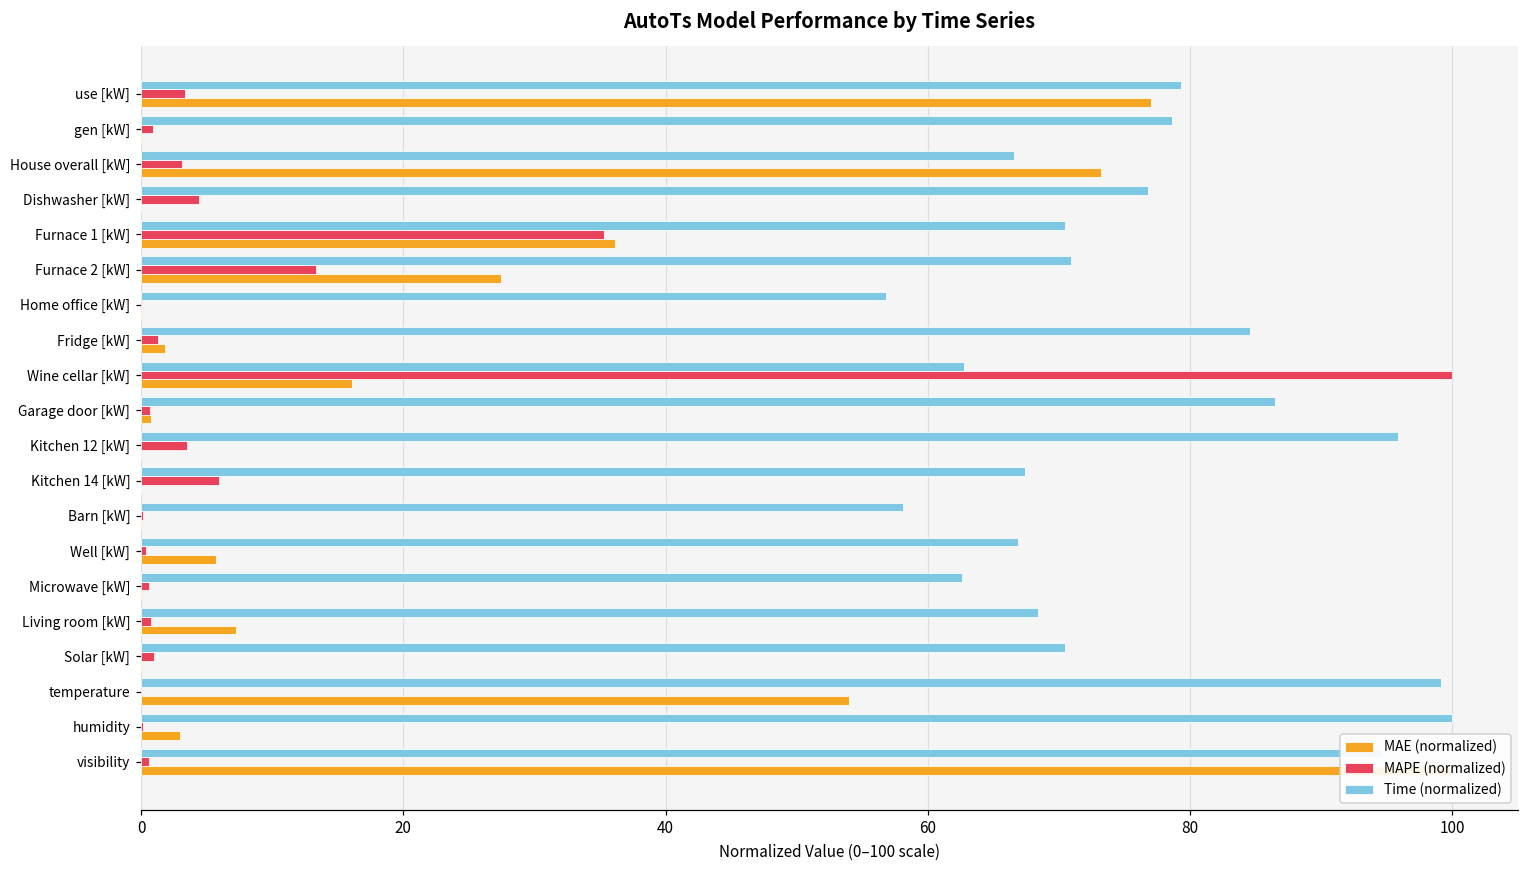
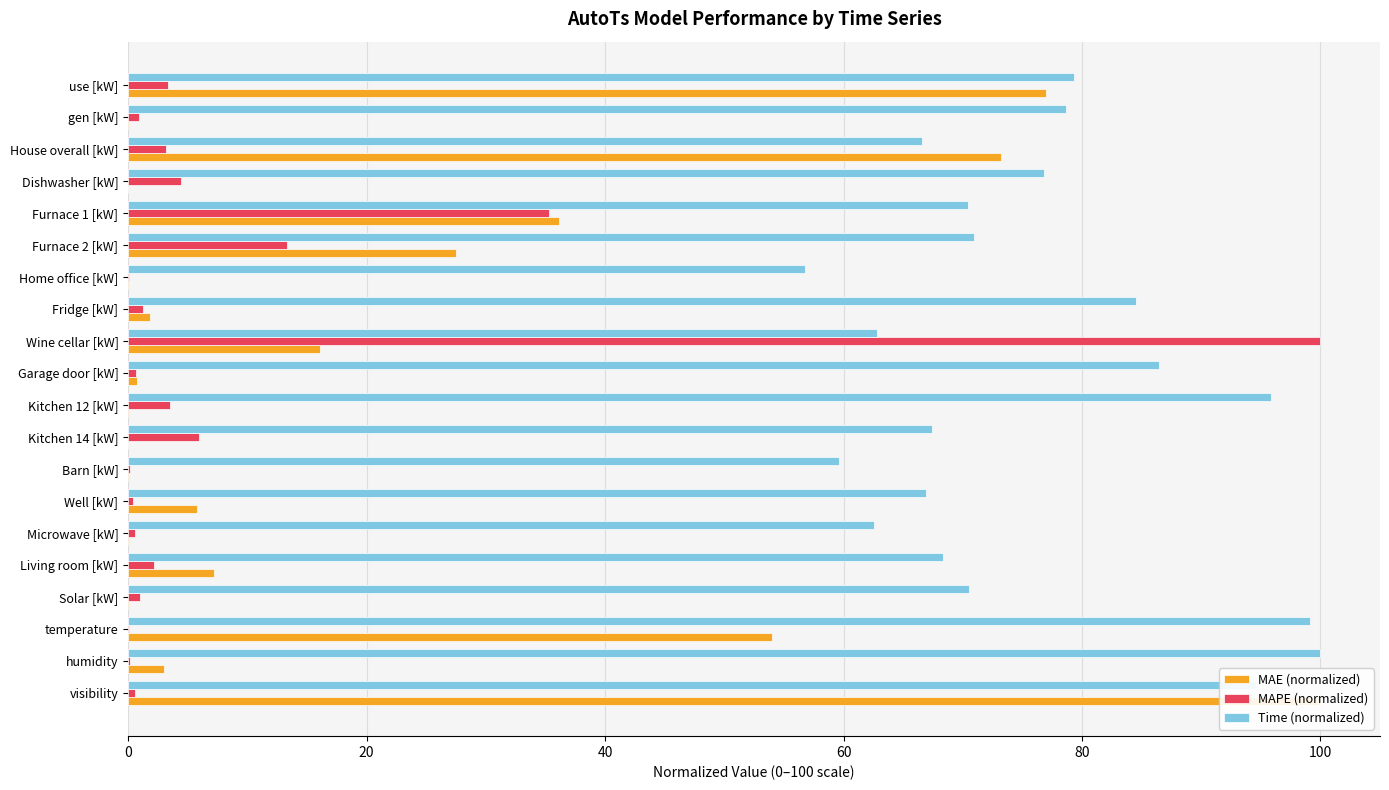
Time (normalized), Barn [kW]: 58.1 -> 59.6
MAPE (normalized), Living room [kW]: 0.8 -> 2.1
